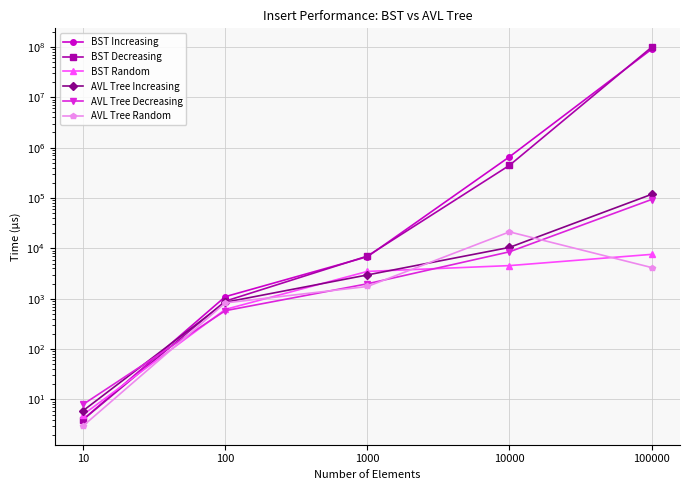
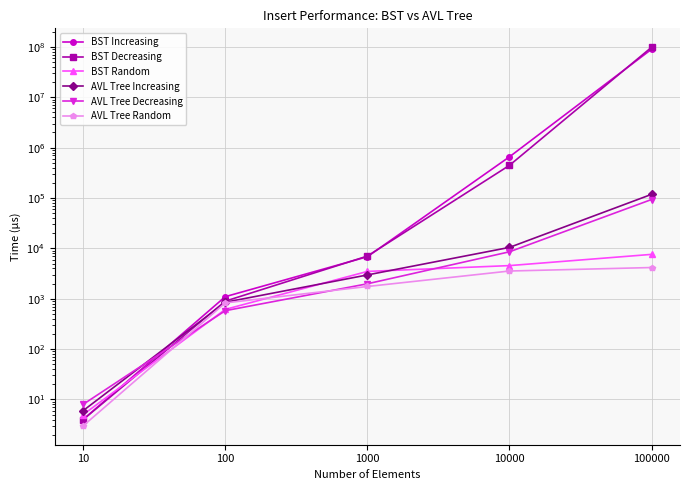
AVL Tree Random, 10000: 21000 -> 4000
